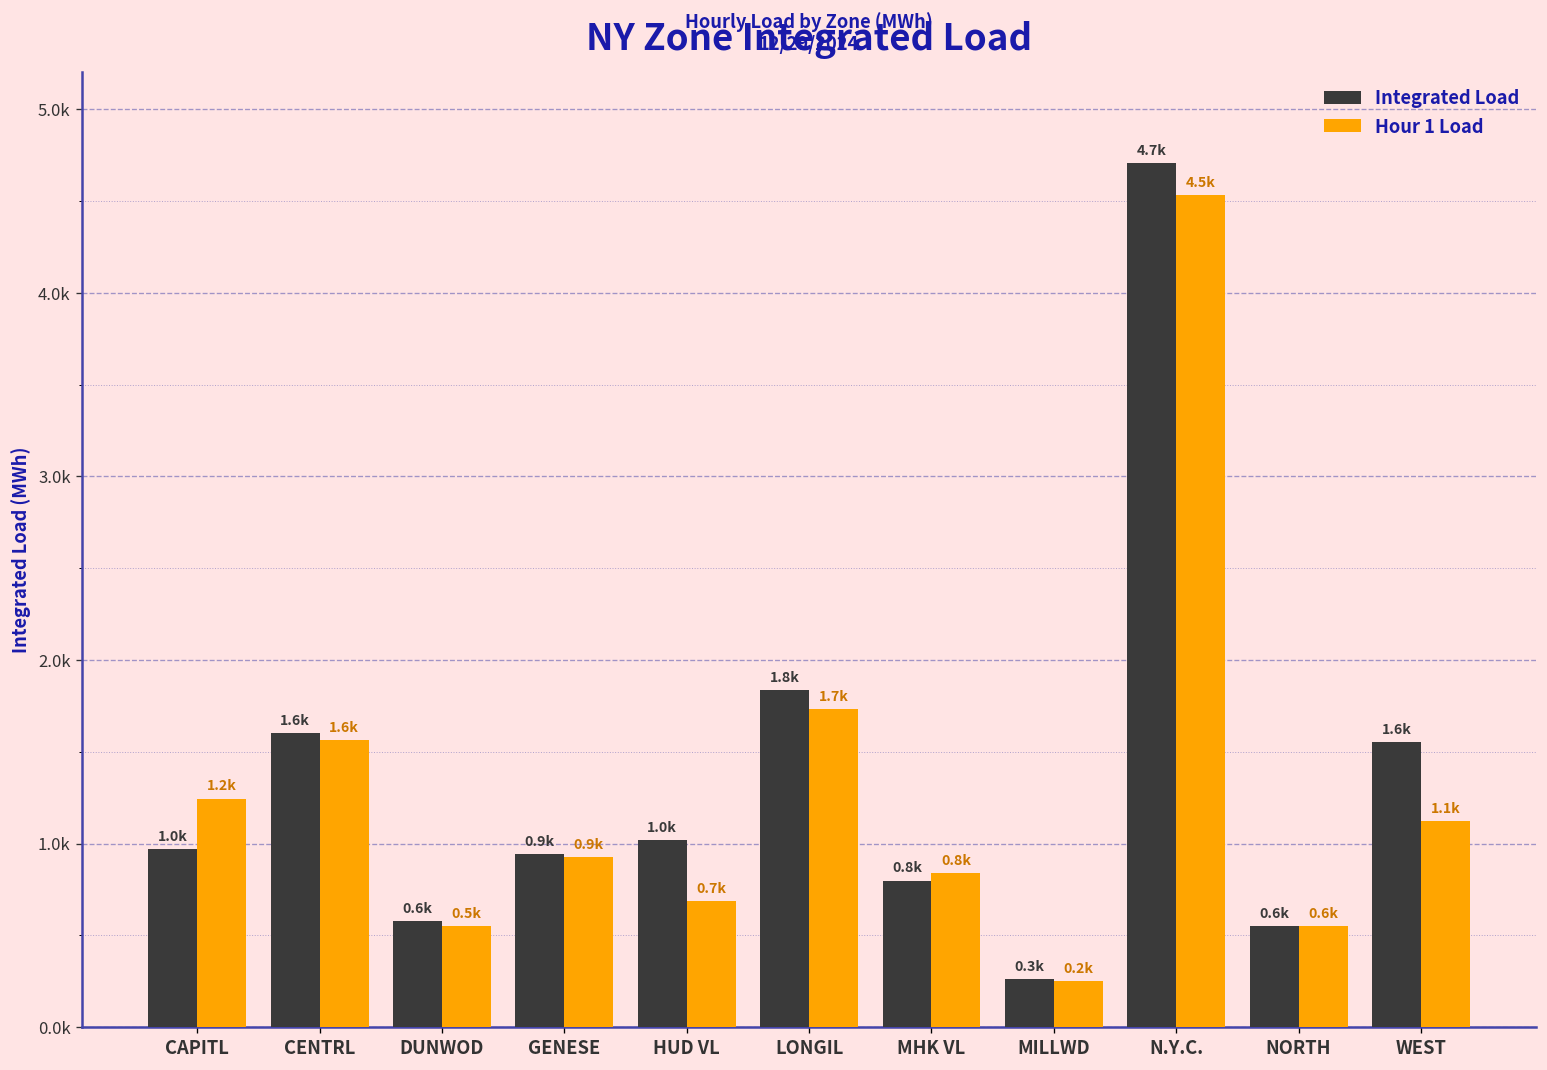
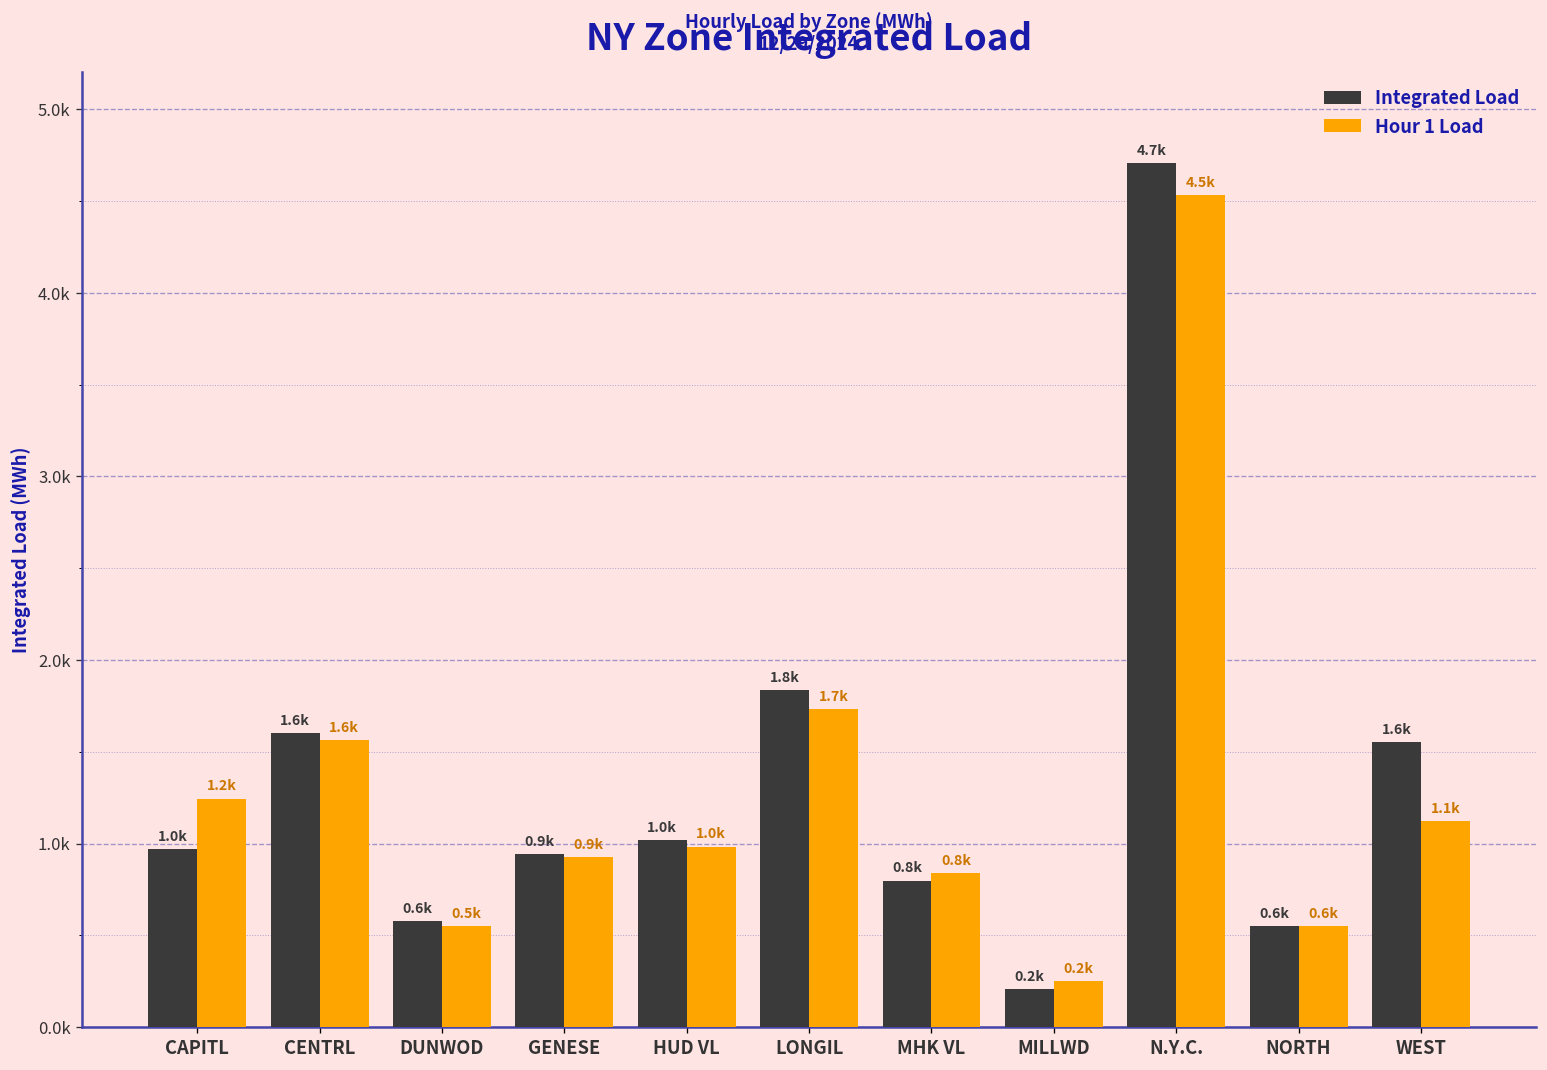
Hour 1 Load, HUD VL: 0.7k -> 1.0k
Integrated Load, MILLWD: 0.3k -> 0.2k
